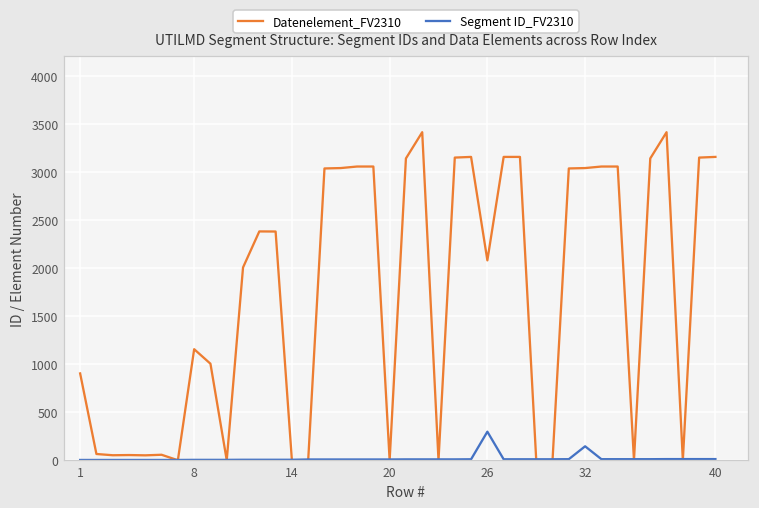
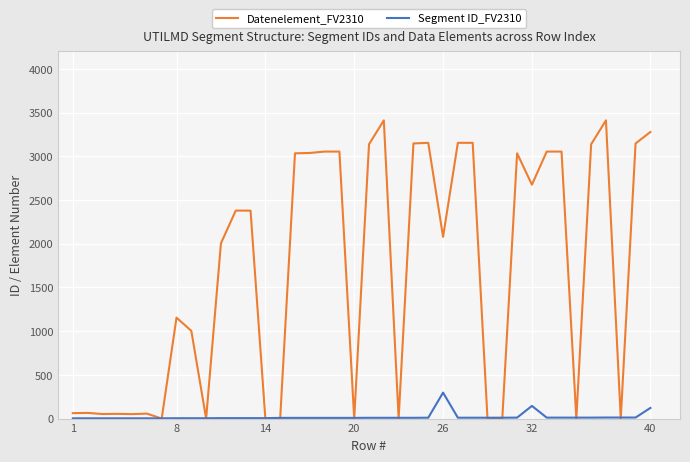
Datenelement_FV2310, 1: 900 -> 100
Datenelement_FV2310, 32: 3000 -> 2700
Datenelement_FV2310, 40: 3200 -> 3300
Segment ID_FV2310, 40: 0 -> 100
